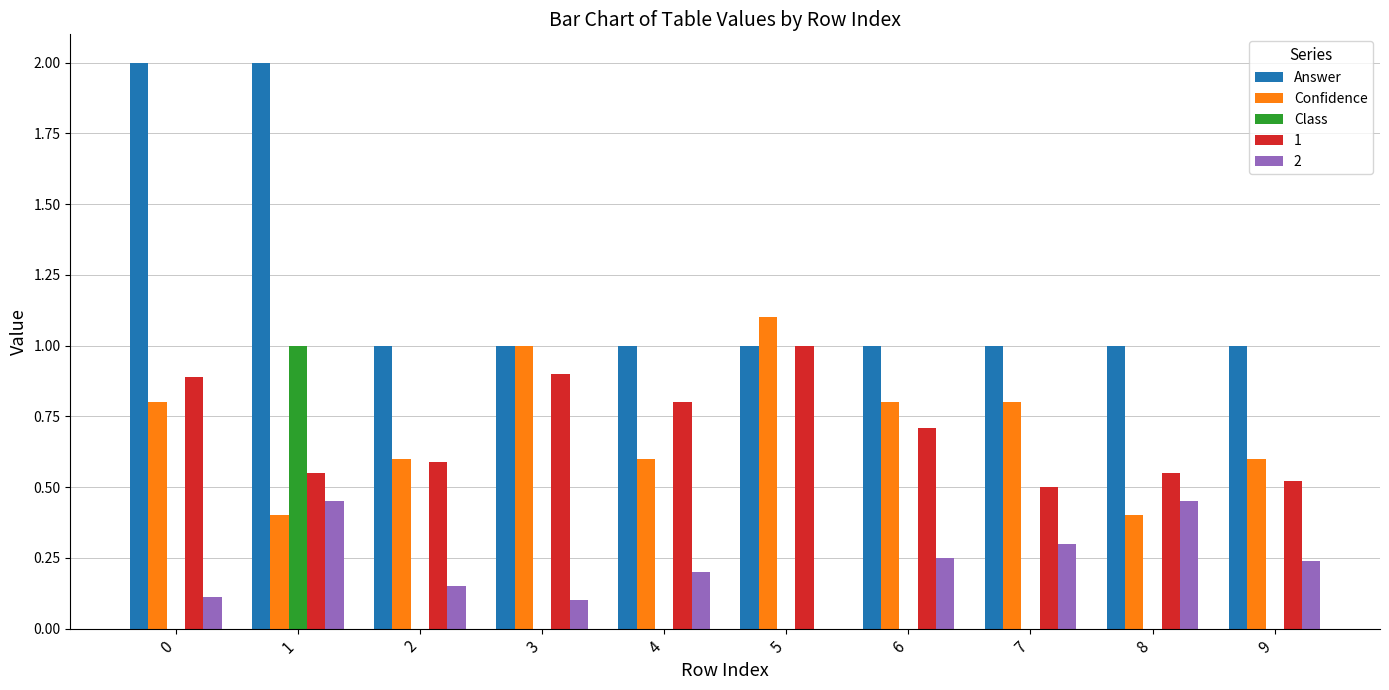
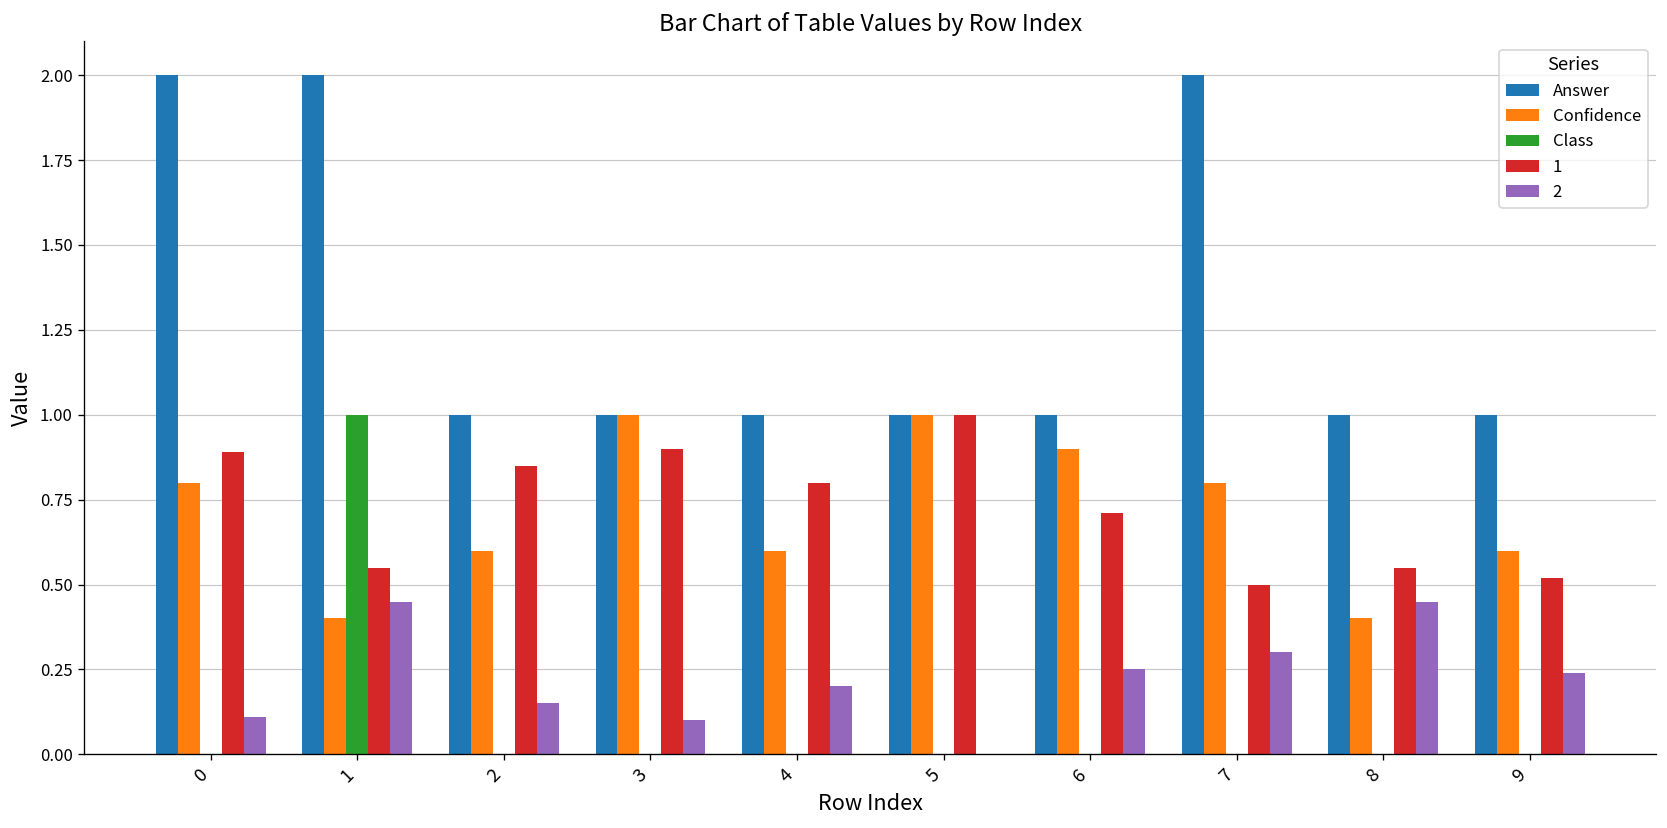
1, 2: 0.59 -> 0.85
Confidence, 5: 1.1 -> 1.0
Confidence, 6: 0.8 -> 0.9
Answer, 7: 1 -> 2
